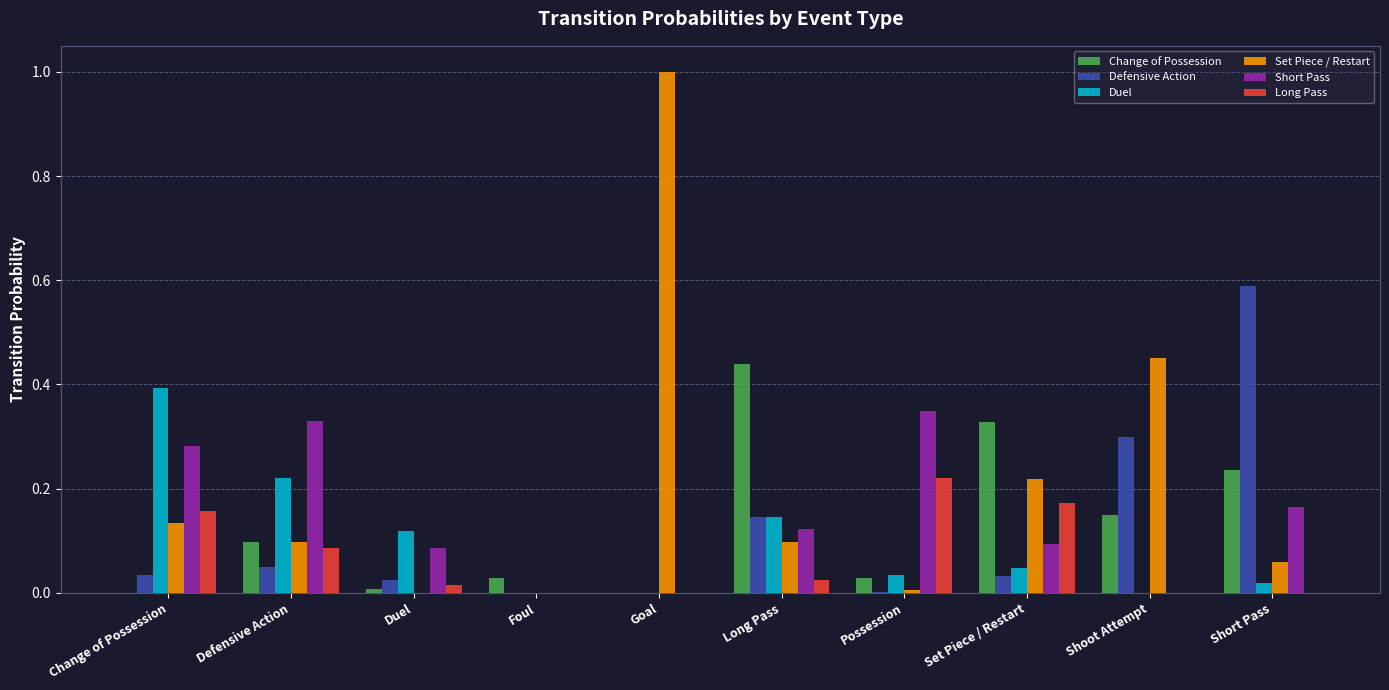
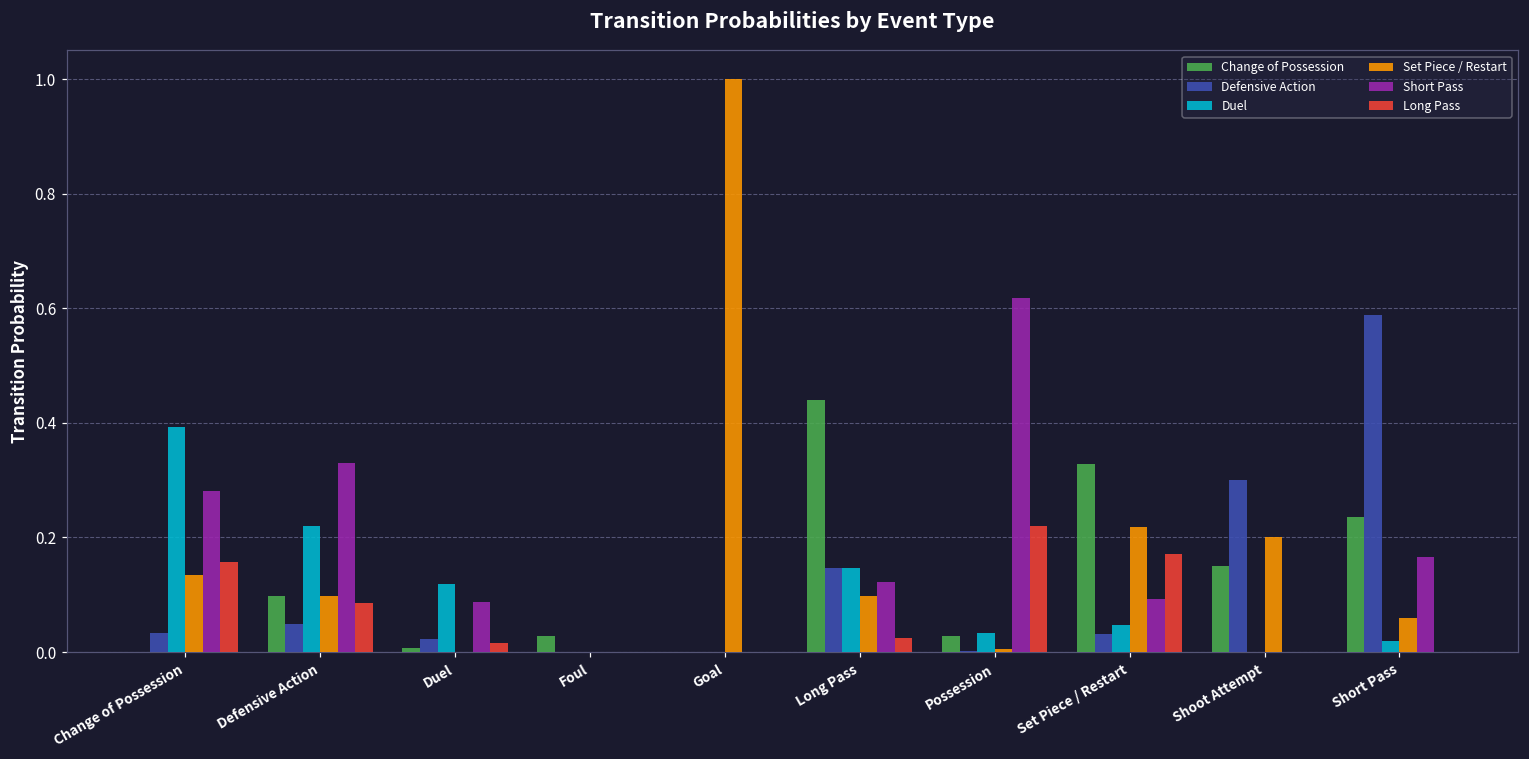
Short Pass, Possession: 0.35 -> 0.62
Set Piece / Restart, Shoot Attempt: 0.45 -> 0.20
